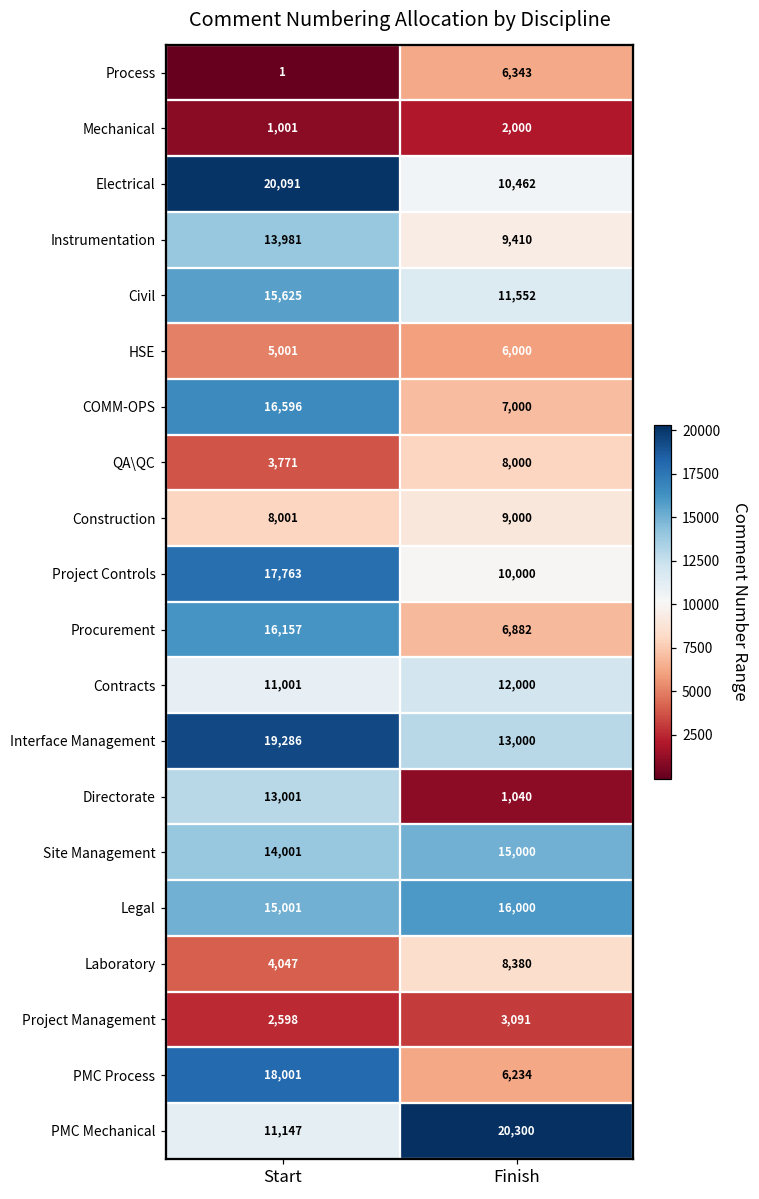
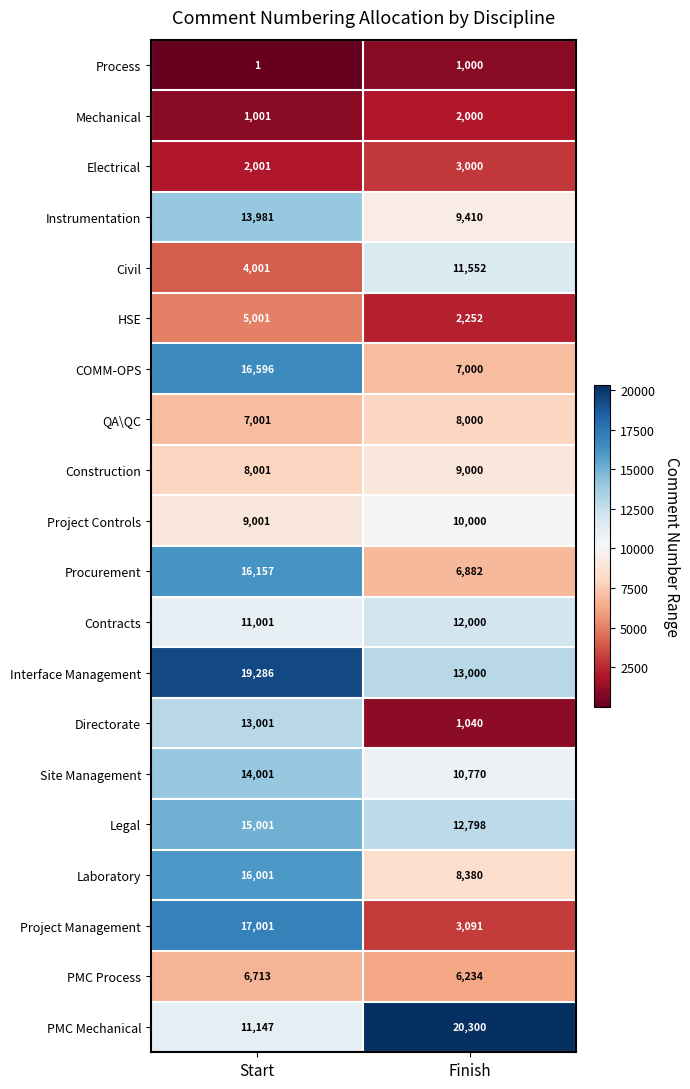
Process, Finish: 6,343 -> 1,000
Electrical, Start: 20,091 -> 2,001
Electrical, Finish: 10,462 -> 3,000
Civil, Start: 15,625 -> 4,001
HSE, Finish: 6,000 -> 2,252
QA\QC, Start: 3,771 -> 7,001
Project Controls, Start: 17,763 -> 9,001
Site Management, Finish: 15,000 -> 10,770
Legal, Finish: 16,000 -> 12,798
Laboratory, Start: 4,047 -> 16,001
Project Management, Start: 2,598 -> 17,001
PMC Process, Start: 18,001 -> 6,713
